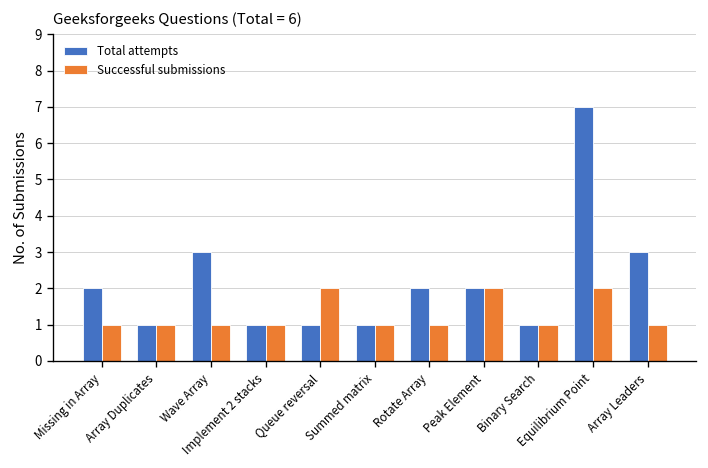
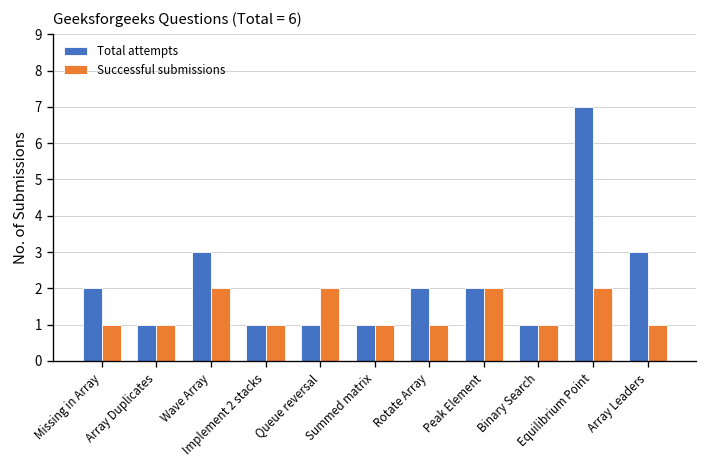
Successful submissions, Wave Array: 1 -> 2
